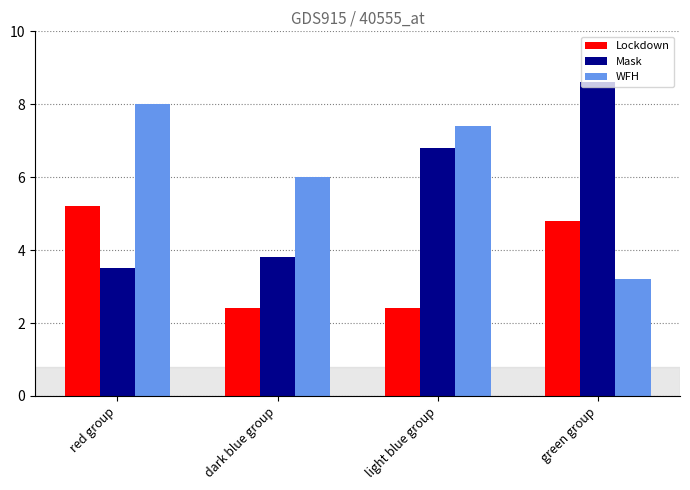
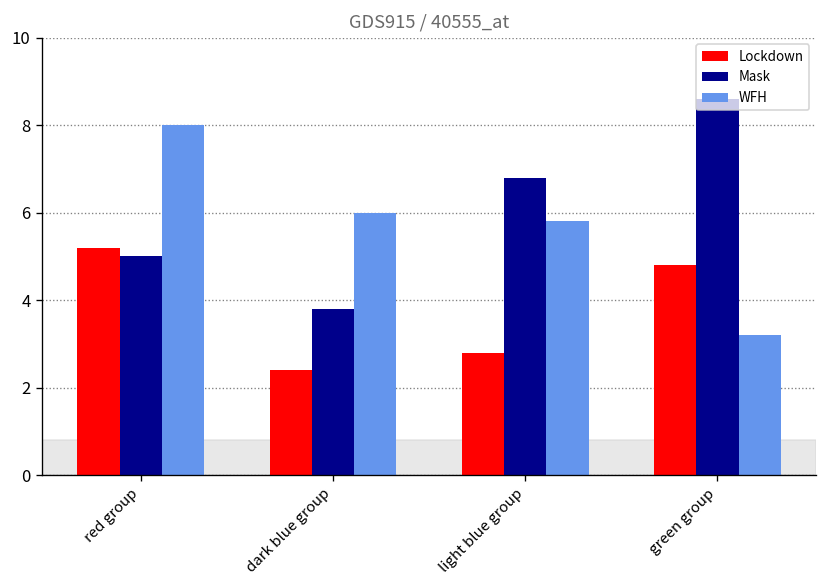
Mask, red group: 3.5 -> 5.0
Lockdown, light blue group: 2.4 -> 2.8
WFH, light blue group: 7.4 -> 5.8
